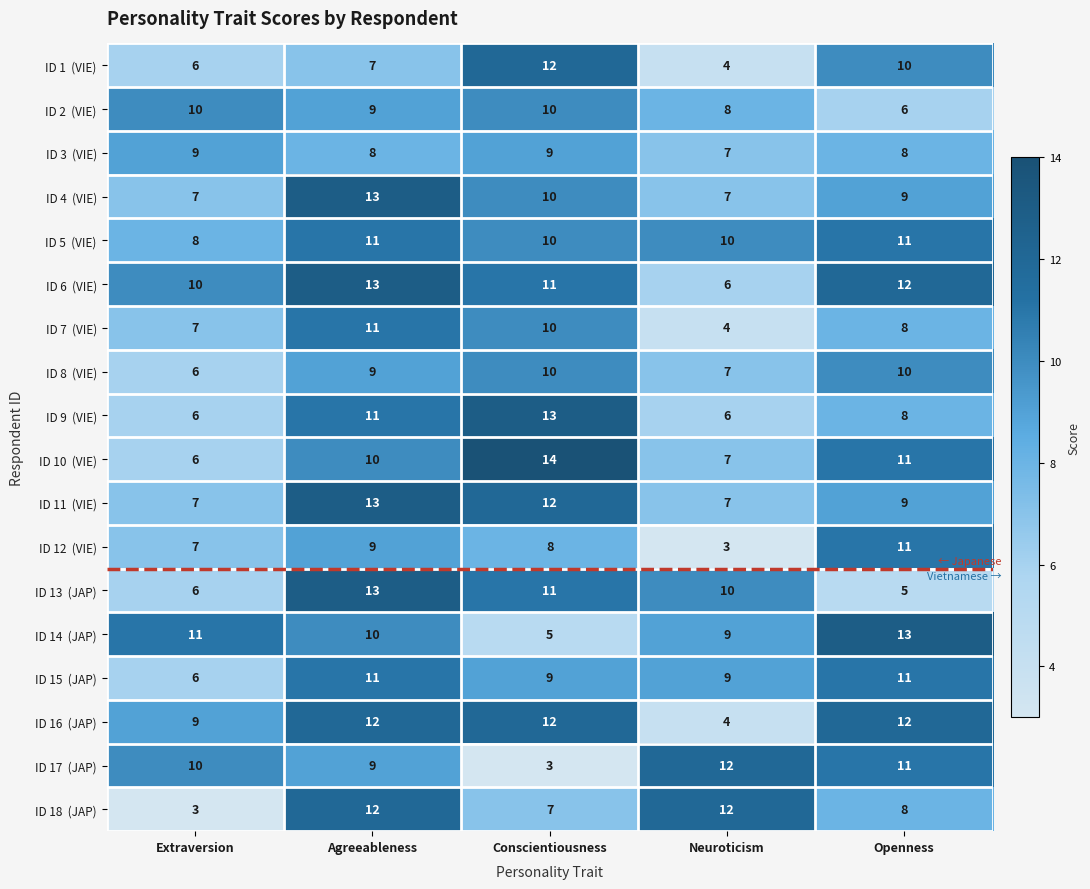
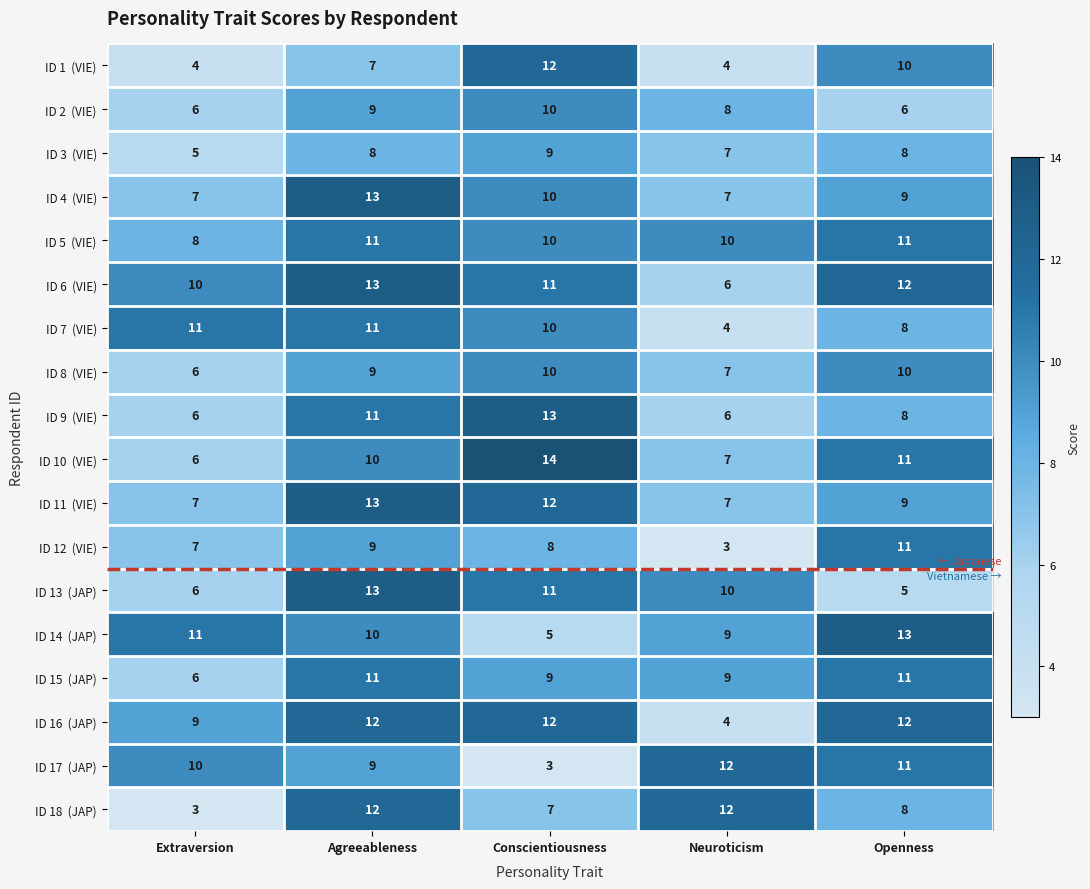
ID 1 (VIE), Extraversion: 6 -> 4
ID 2 (VIE), Extraversion: 10 -> 6
ID 3 (VIE), Extraversion: 9 -> 5
ID 7 (VIE), Extraversion: 7 -> 11
